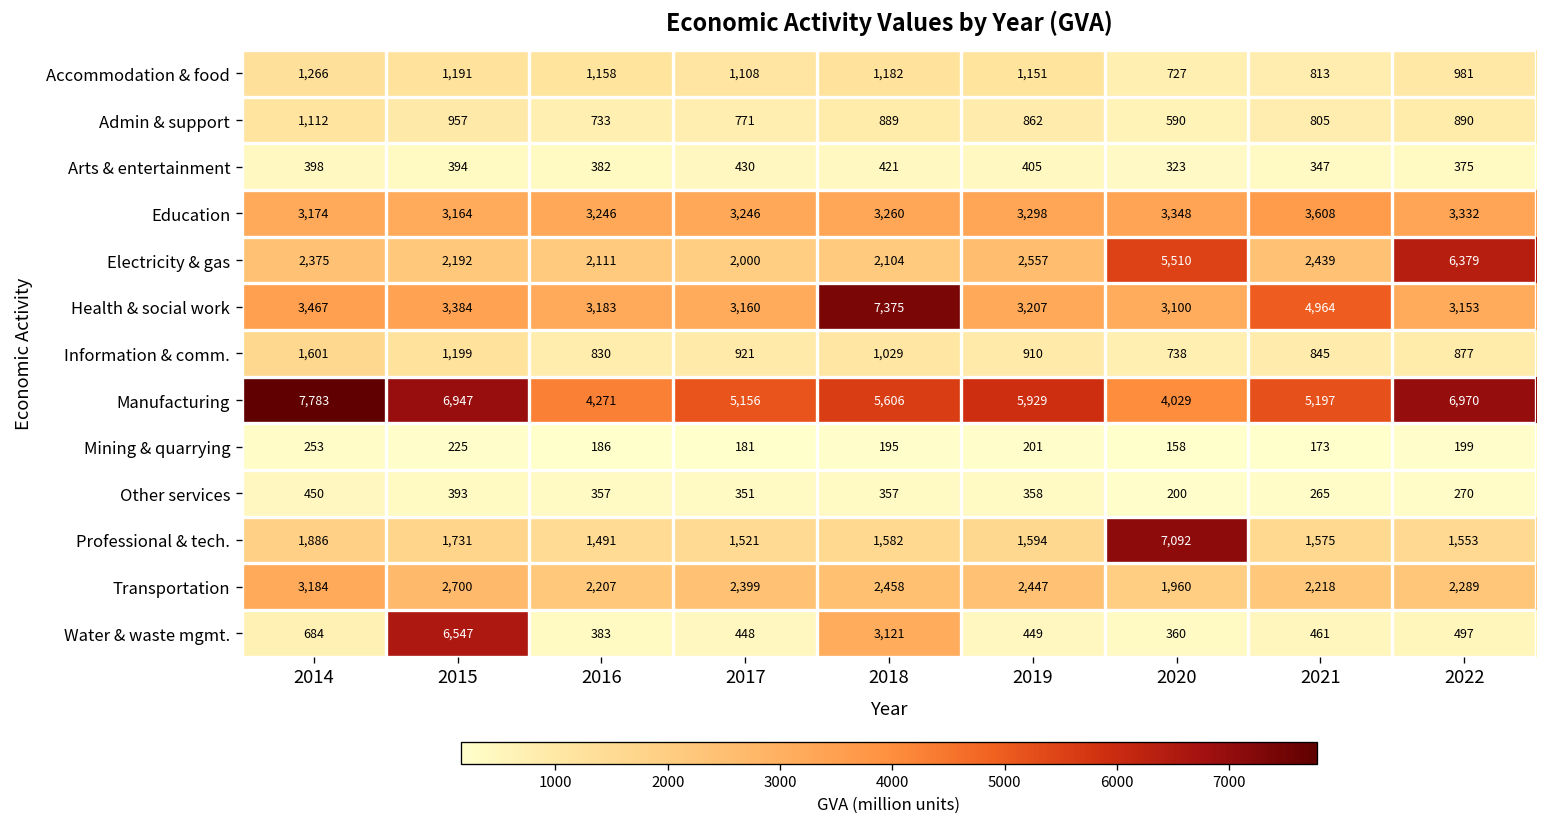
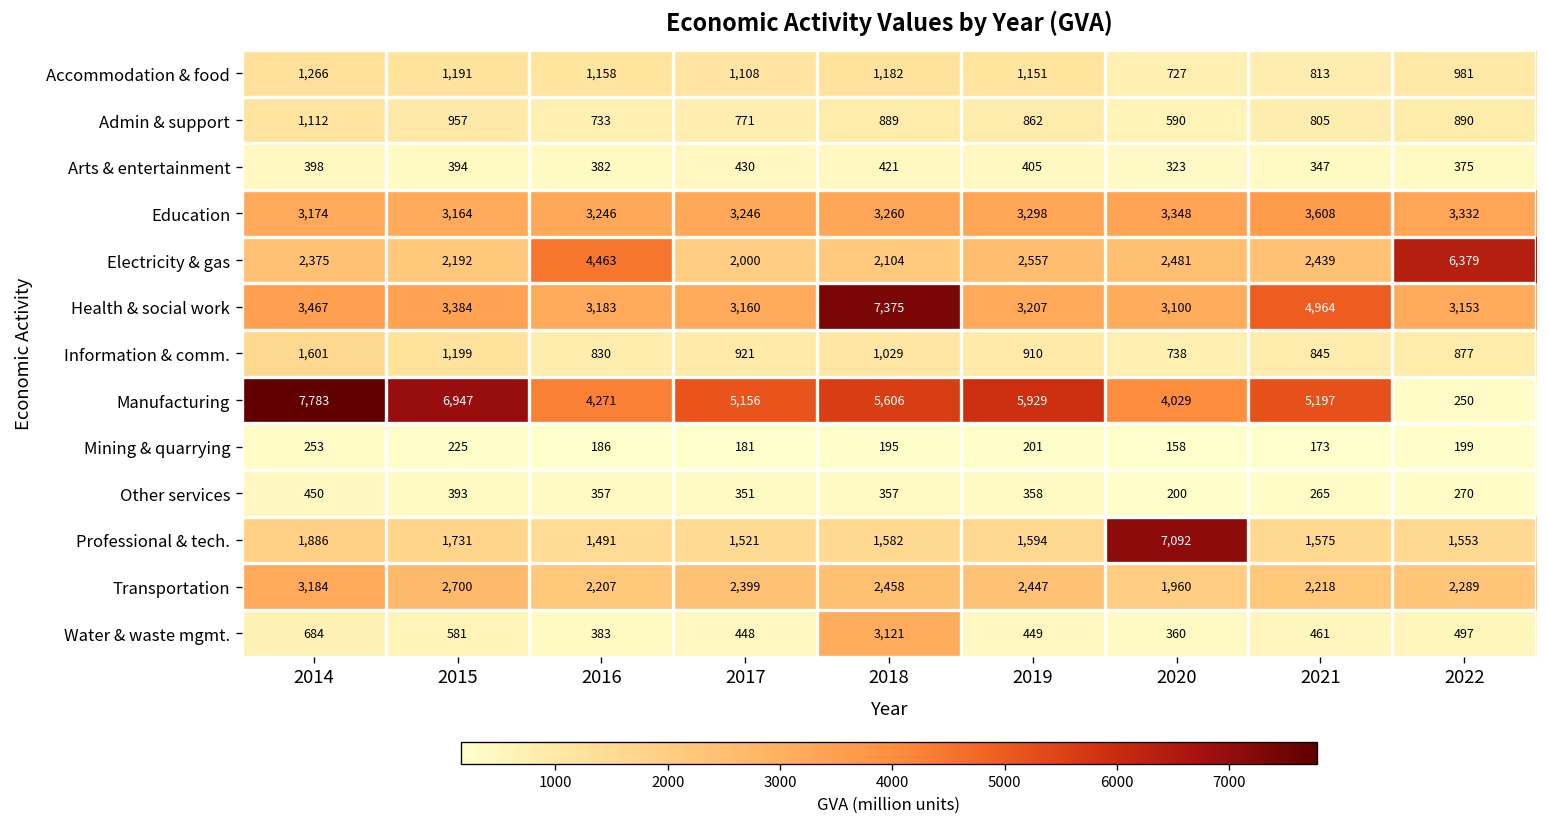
Electricity & gas, 2016: 2,111 -> 4,463
Electricity & gas, 2020: 5,510 -> 2,481
Manufacturing, 2022: 6,970 -> 250
Water & waste mgmt., 2015: 6,547 -> 581
